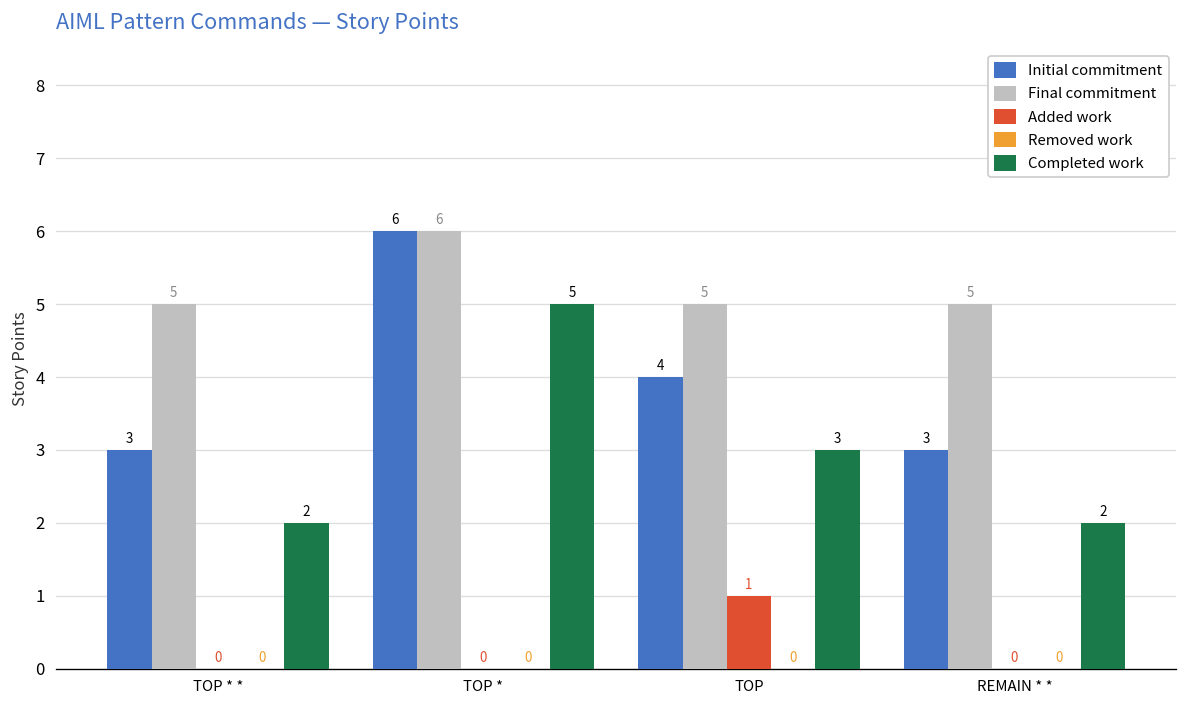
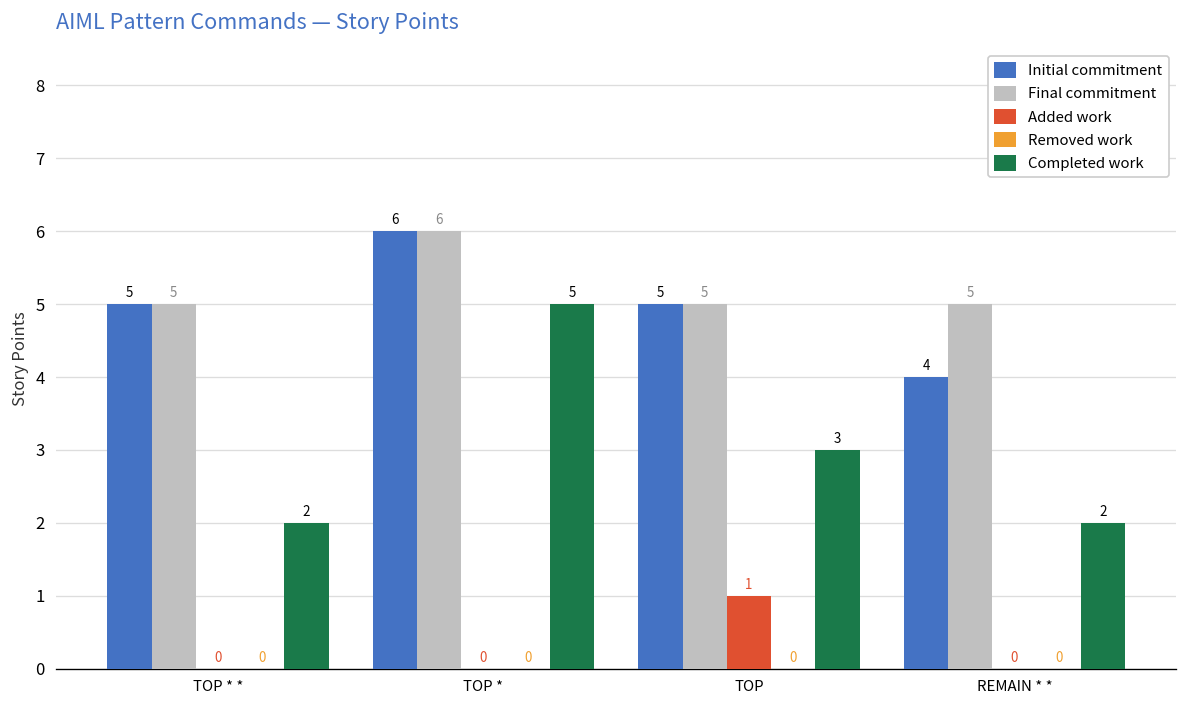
Initial commitment, TOP * *: 3 -> 5
Initial commitment, TOP: 4 -> 5
Initial commitment, REMAIN * *: 3 -> 4
